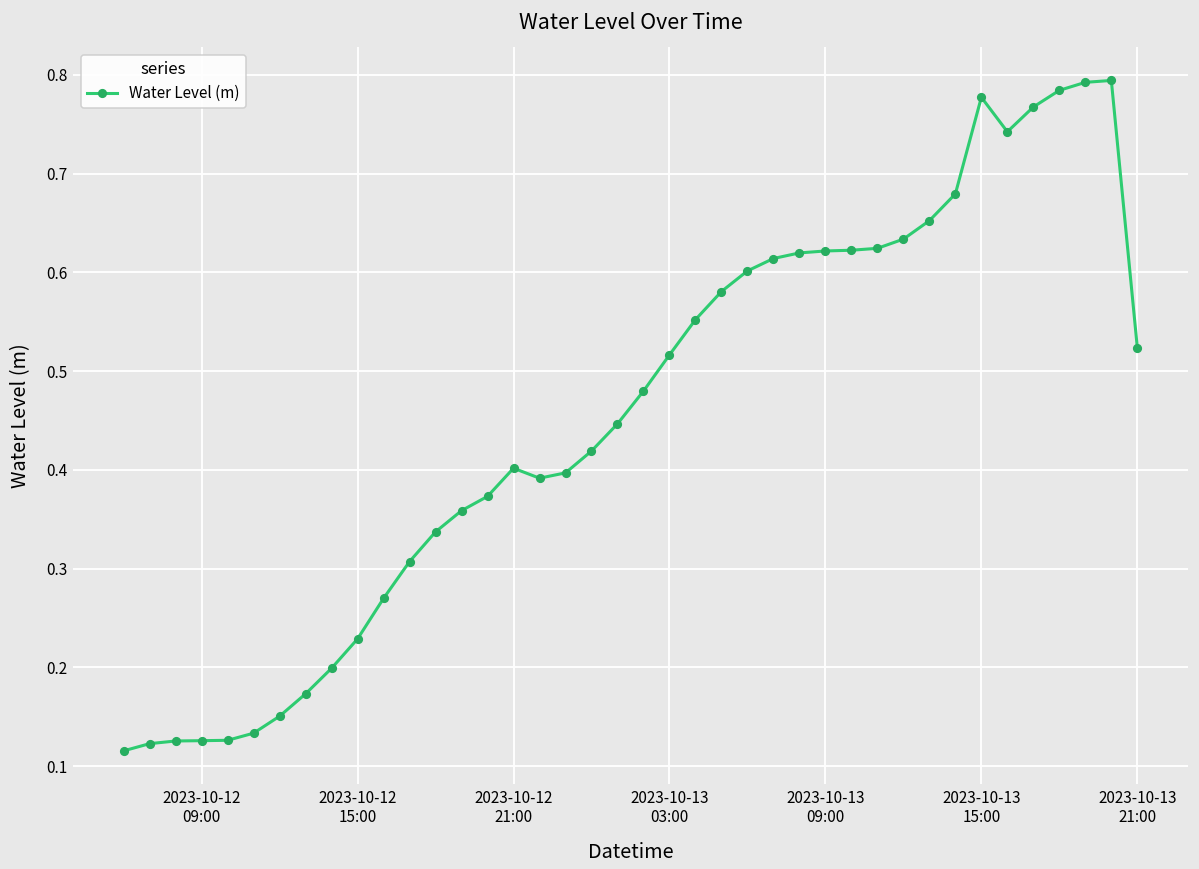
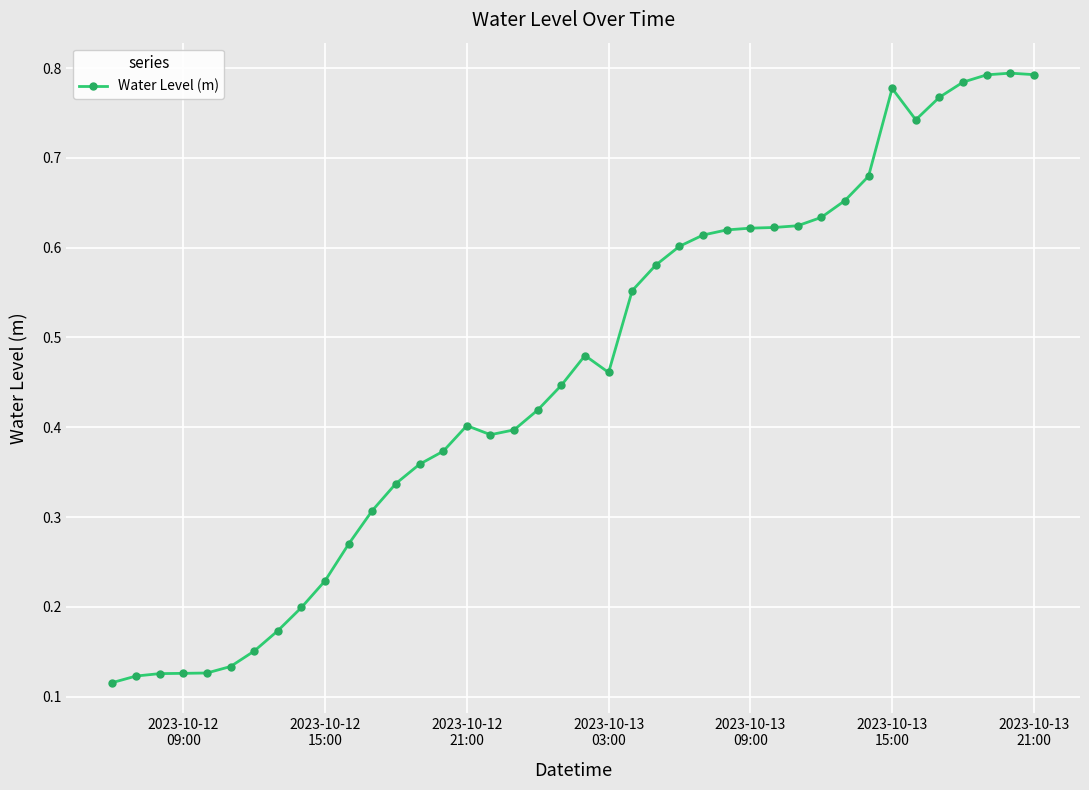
2023-10-13 03:00: 0.52 -> 0.46
2023-10-13 21:00: 0.52 -> 0.79
